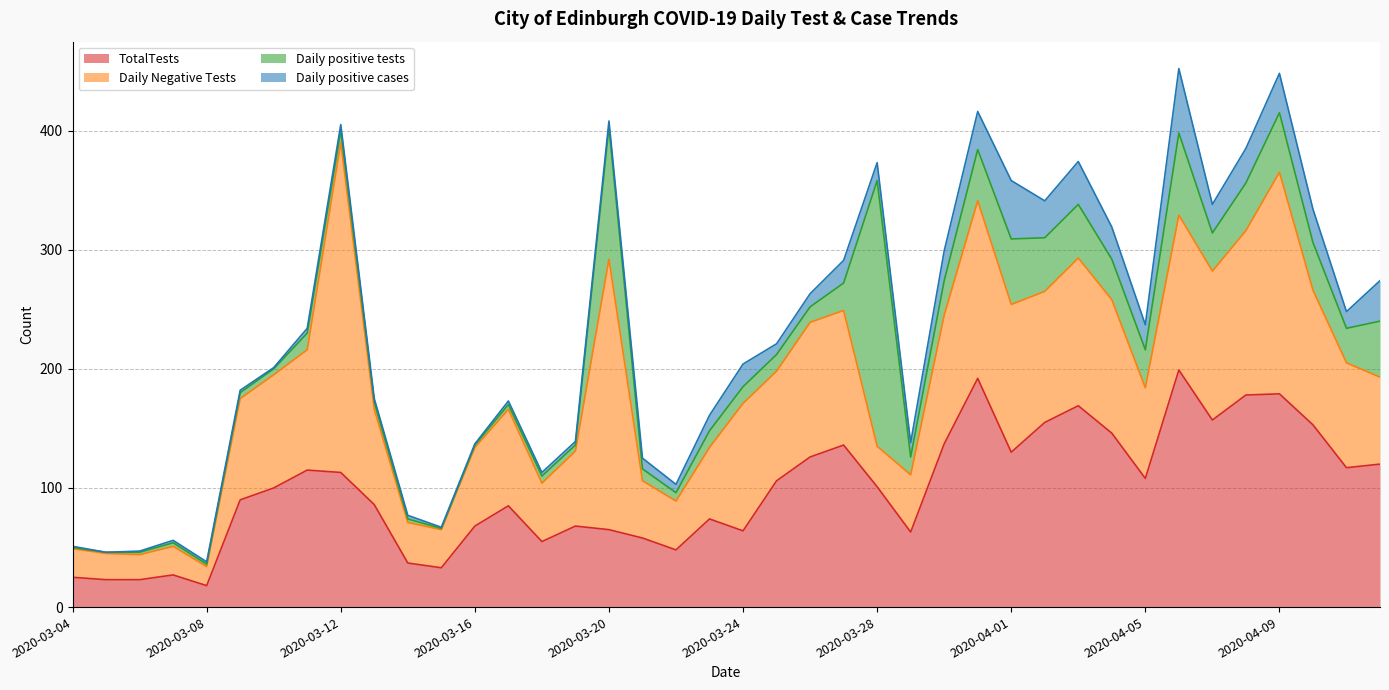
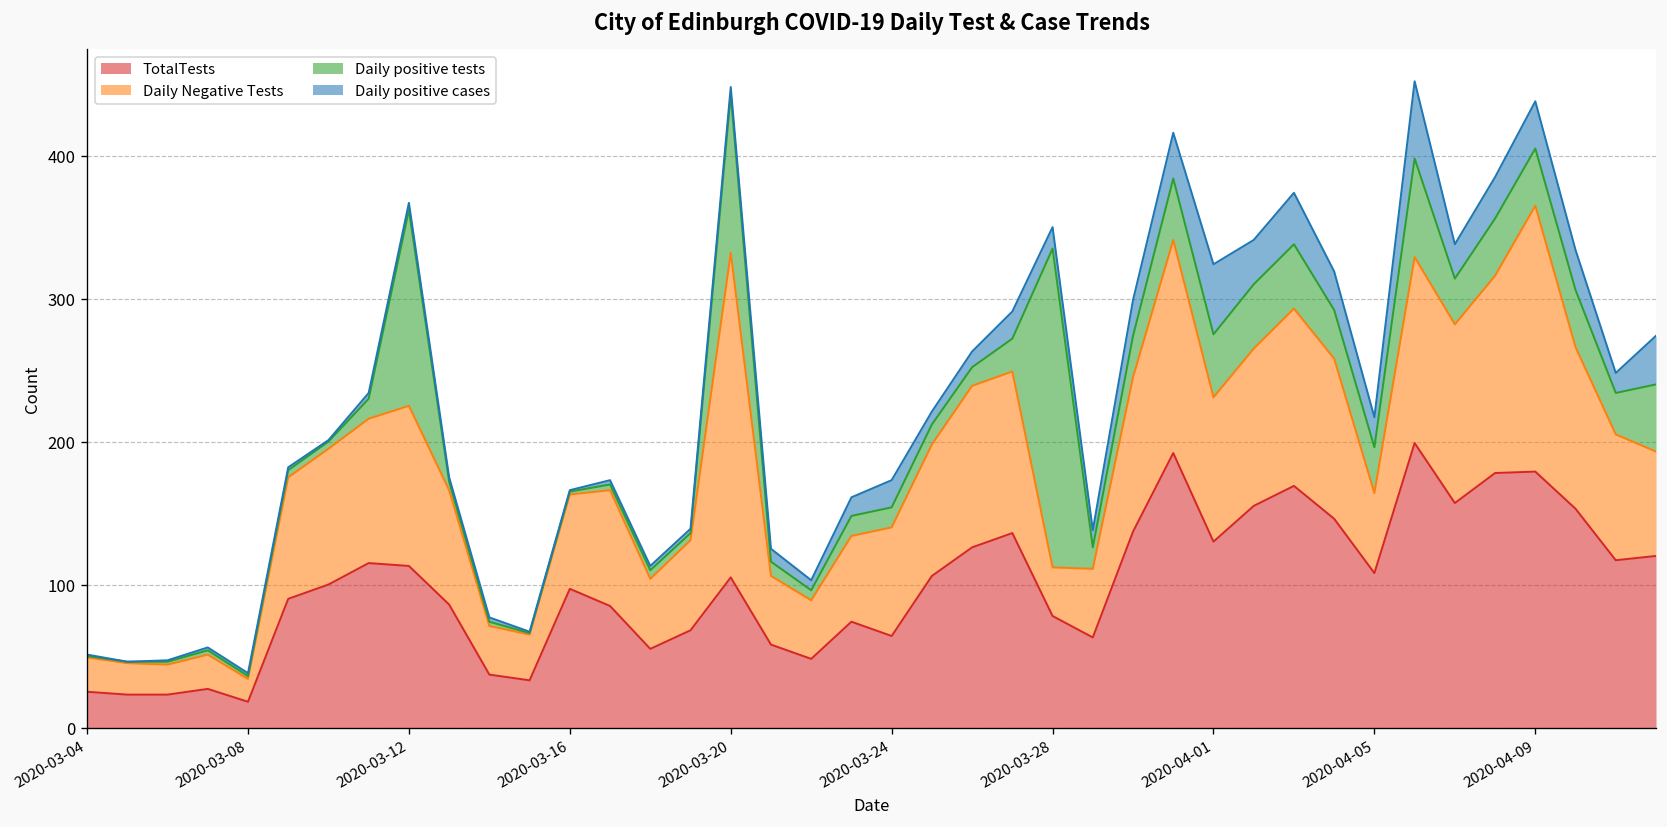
Daily Negative Tests, 2020-03-12: 277 -> 112
Daily positive tests, 2020-03-12: 10 -> 137
TotalTests, 2020-03-16: 68 -> 97
TotalTests, 2020-03-20: 65 -> 105
Daily Negative Tests, 2020-03-24: 107 -> 76
TotalTests, 2020-03-28: 101 -> 78
Daily Negative Tests, 2020-04-01: 124 -> 101
Daily positive tests, 2020-04-01: 55 -> 44
Daily Negative Tests, 2020-04-05: 76 -> 56
Daily positive tests, 2020-04-09: 50 -> 40
